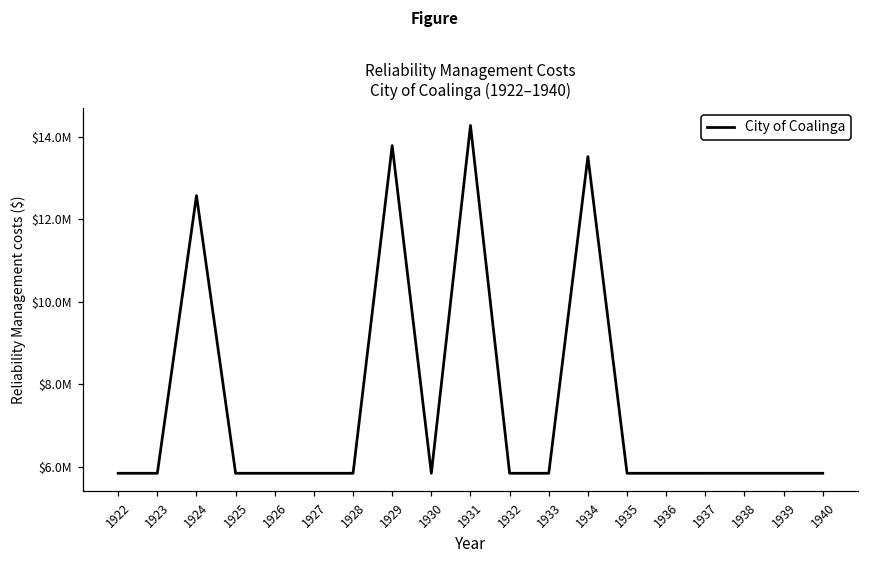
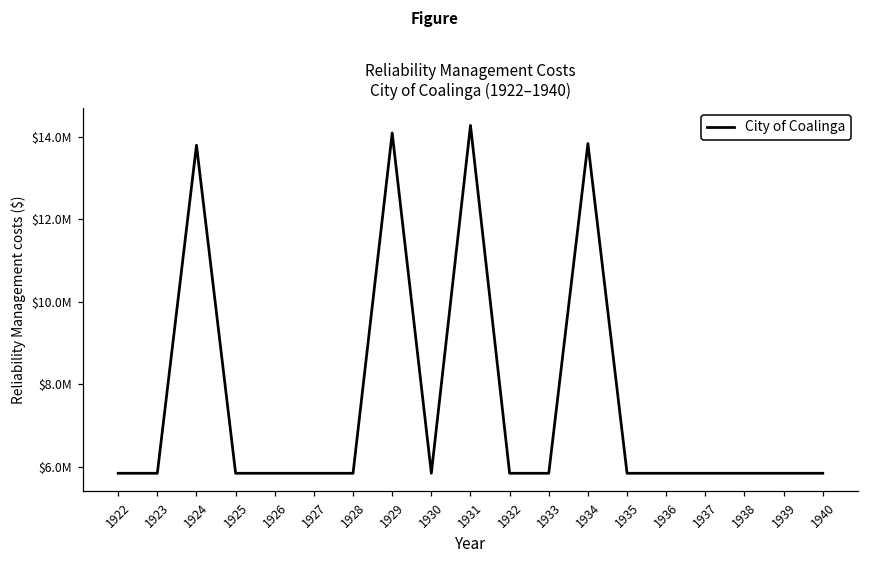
1924: $12600000 -> $13800000
1929: $13800000 -> $14100000
1934: $13500000 -> $13800000
